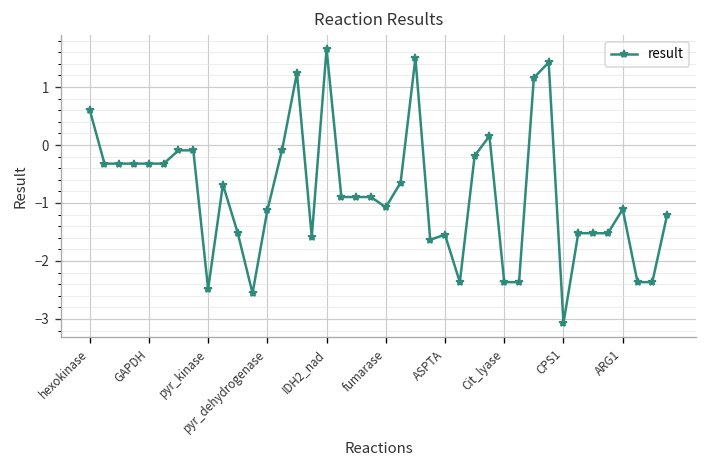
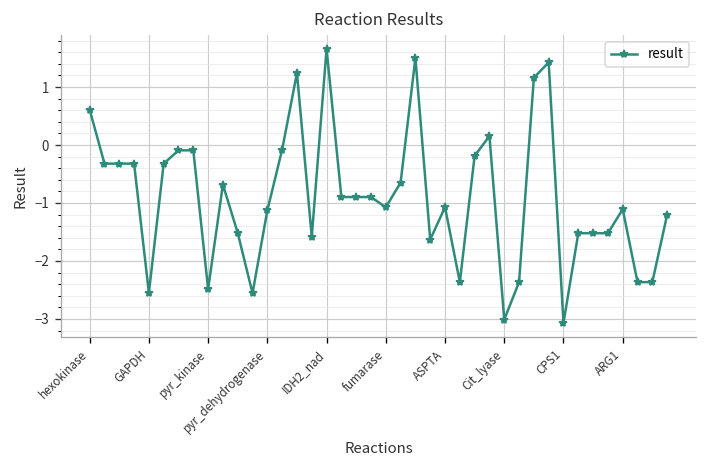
GAPDH: -0.3 -> -2.5
ASPTA: -1.5 -> -1.1
Cit_lyase: -2.4 -> -3.0
